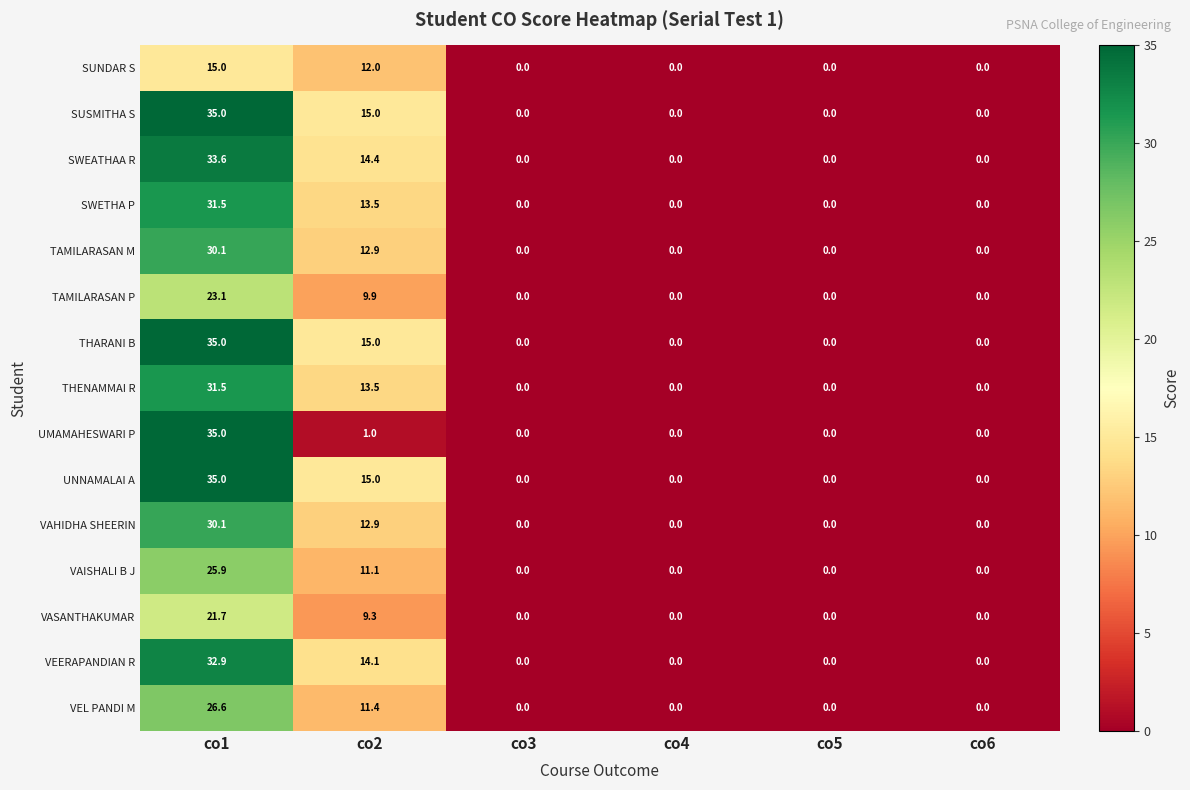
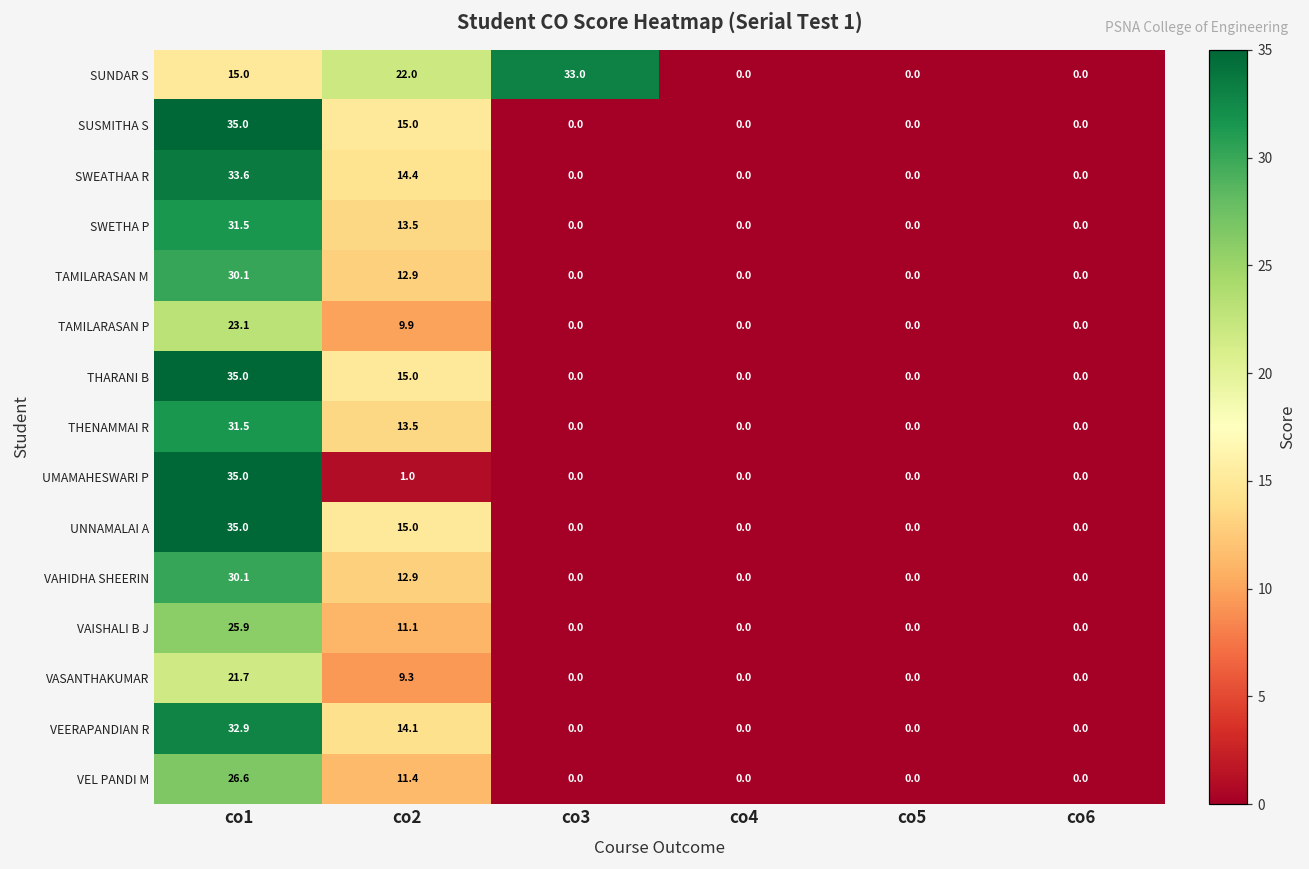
SUNDAR S, co2: 12.0 -> 22.0
SUNDAR S, co3: 0.0 -> 33.0
